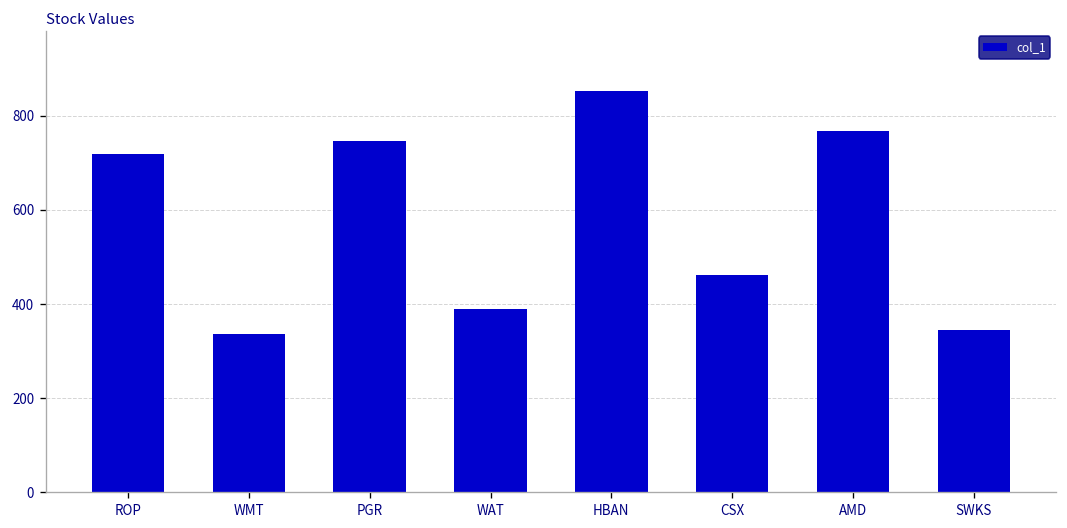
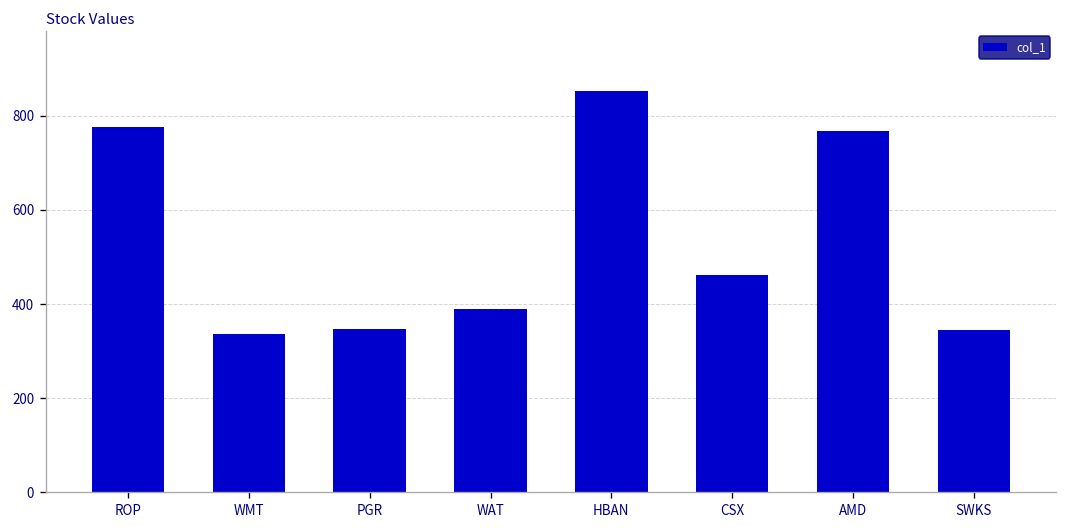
ROP: 720 -> 780
PGR: 750 -> 350
